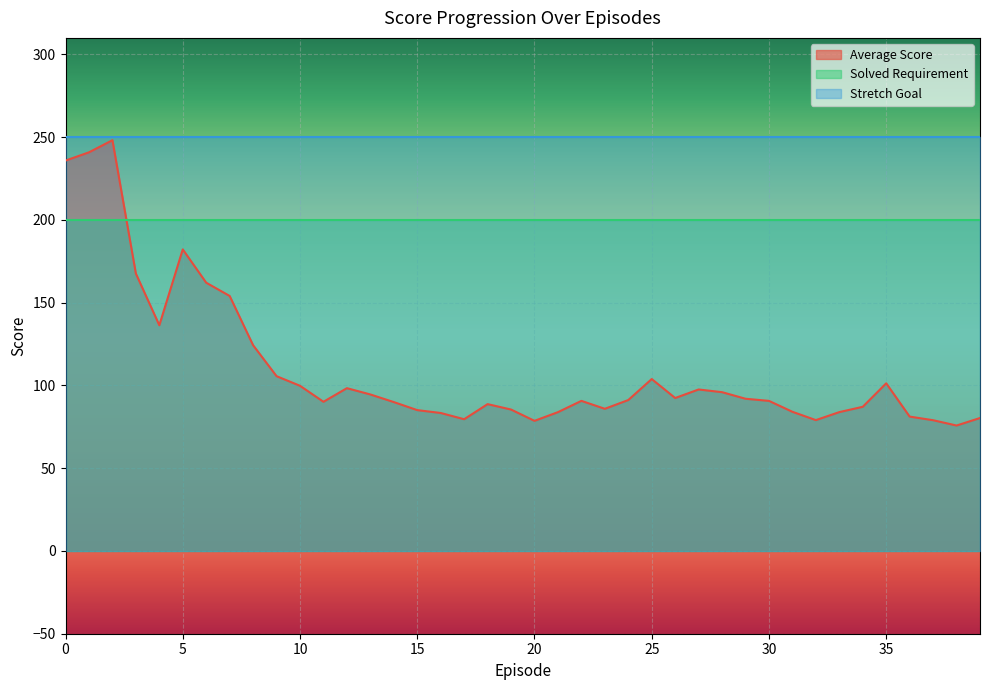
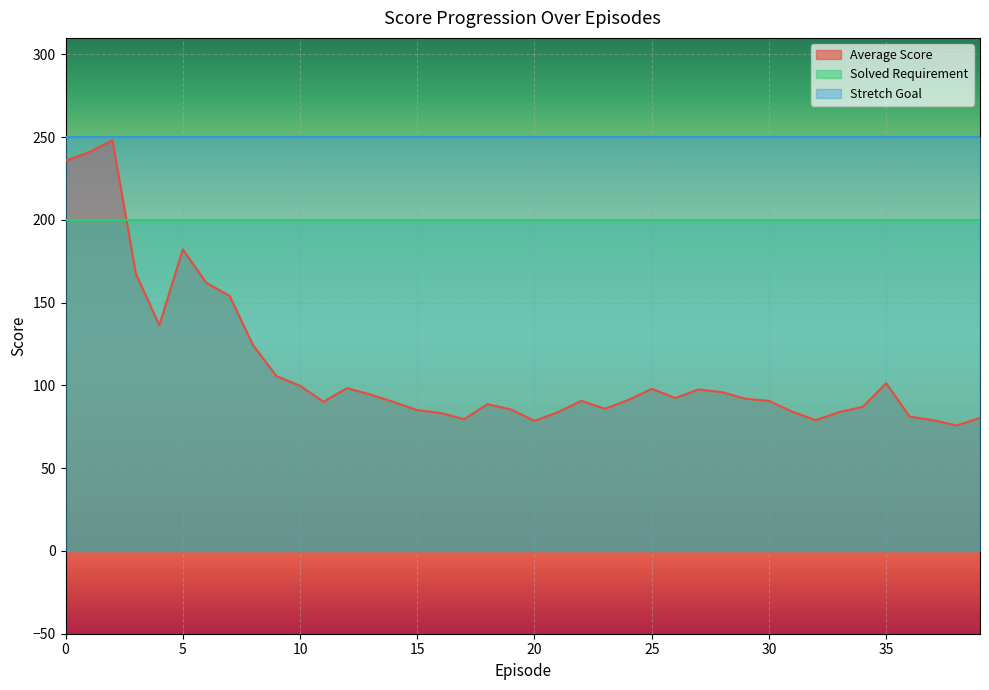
Average Score, 25: 104 -> 98
